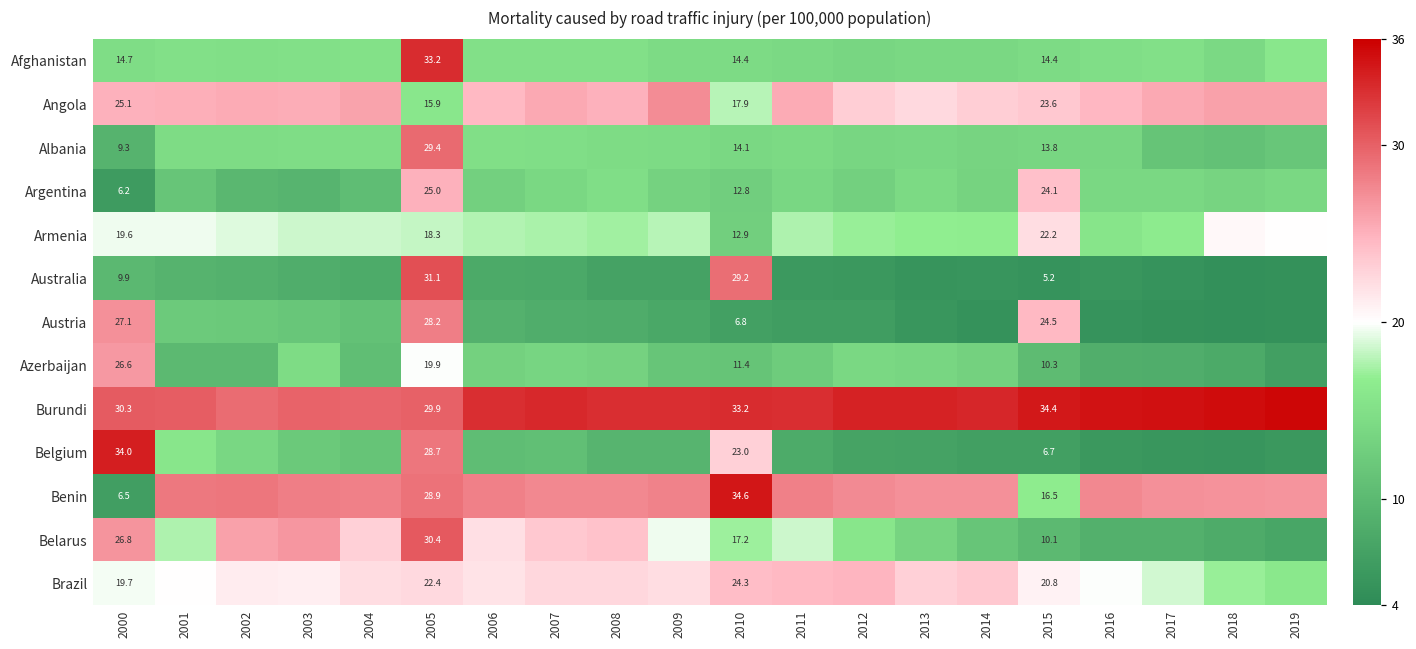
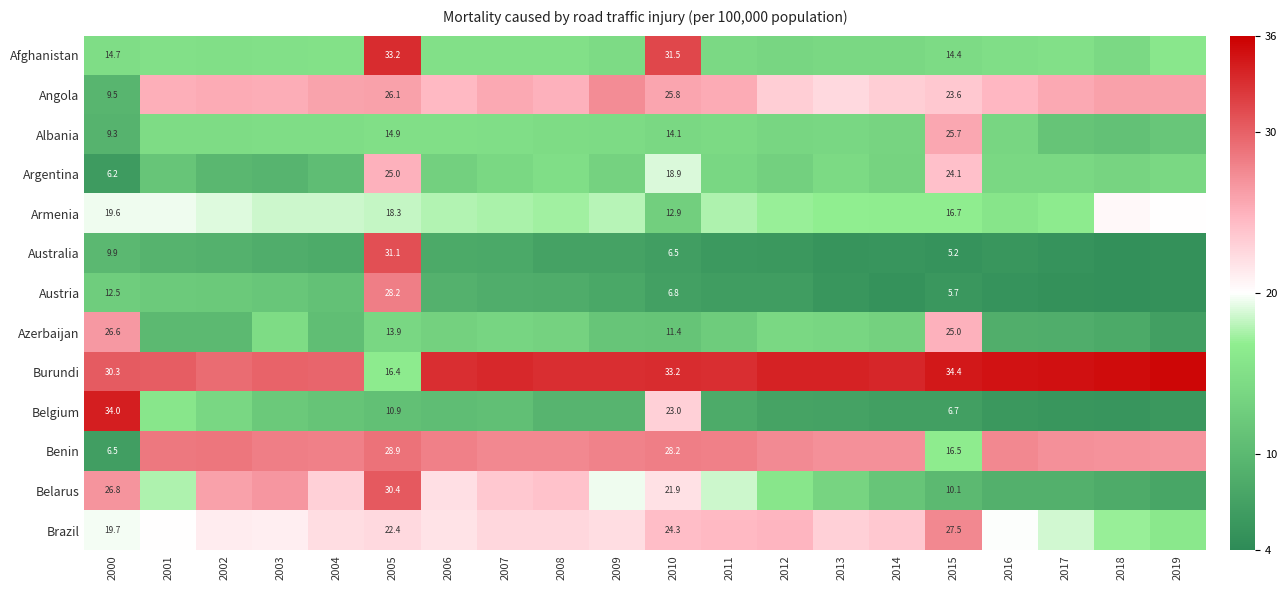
Afghanistan, 2010: 14.4 -> 31.5
Angola, 2000: 25.1 -> 9.5
Angola, 2005: 15.9 -> 26.1
Angola, 2010: 17.9 -> 25.8
Albania, 2005: 29.4 -> 14.9
Albania, 2015: 13.8 -> 25.7
Argentina, 2010: 12.8 -> 18.9
Armenia, 2015: 22.2 -> 16.7
Australia, 2010: 29.2 -> 6.5
Austria, 2000: 27.1 -> 12.5
Austria, 2015: 24.5 -> 5.7
Azerbaijan, 2005: 19.9 -> 13.9
Azerbaijan, 2015: 10.3 -> 25.0
Burundi, 2005: 29.9 -> 16.4
Belgium, 2005: 28.7 -> 10.9
Benin, 2010: 34.6 -> 28.2
Belarus, 2010: 17.2 -> 21.9
Brazil, 2015: 20.8 -> 27.5
